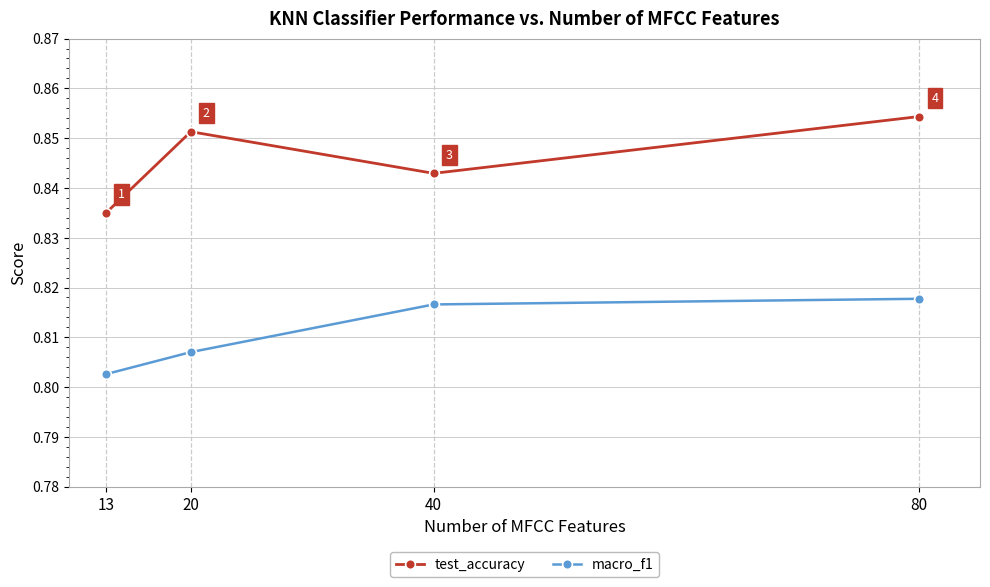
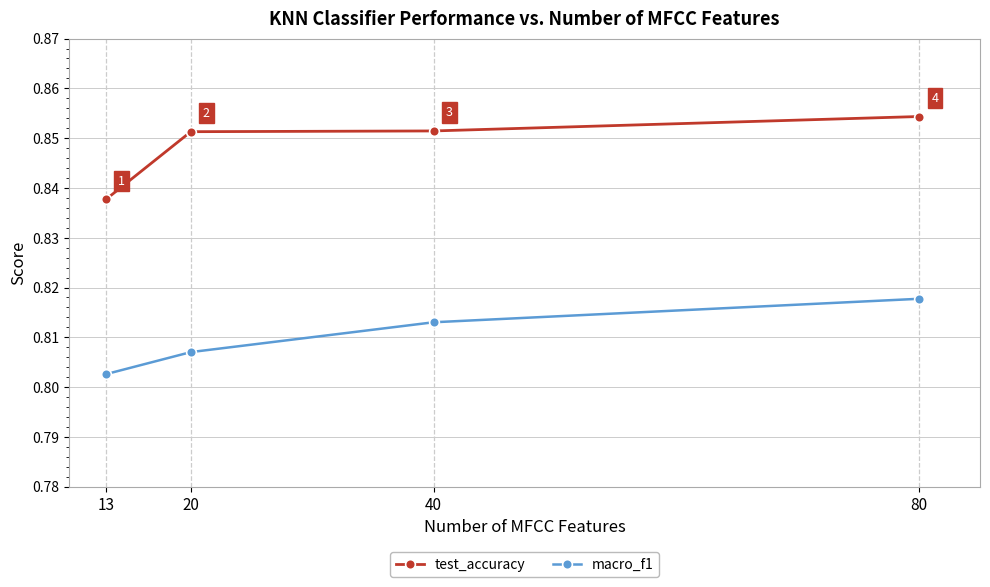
test_accuracy, 13: 0.835 -> 0.838
test_accuracy, 40: 0.843 -> 0.851
macro_f1, 40: 0.817 -> 0.813
